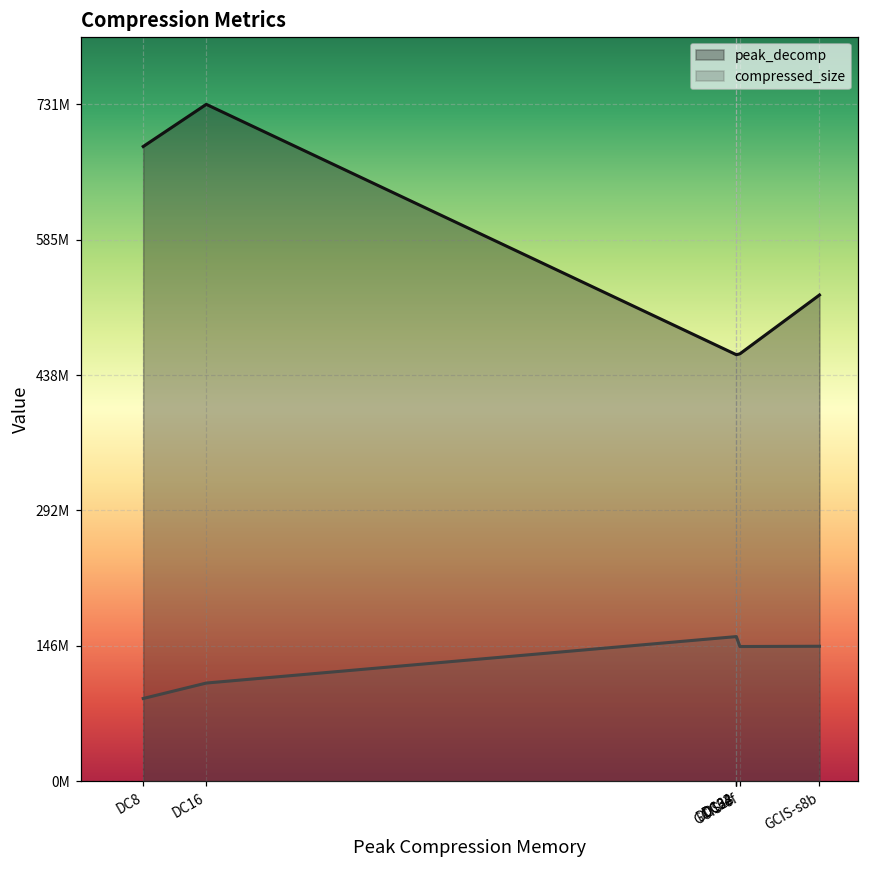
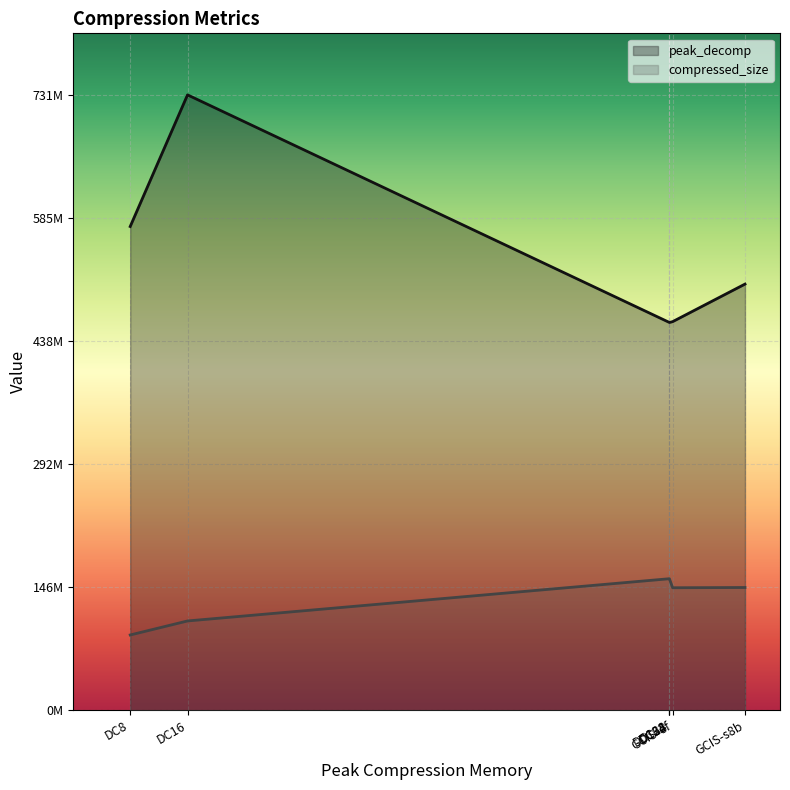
peak_decomp, DC8: 690000000 -> 570000000
peak_decomp, GCIS-s8b: 530000000 -> 510000000
